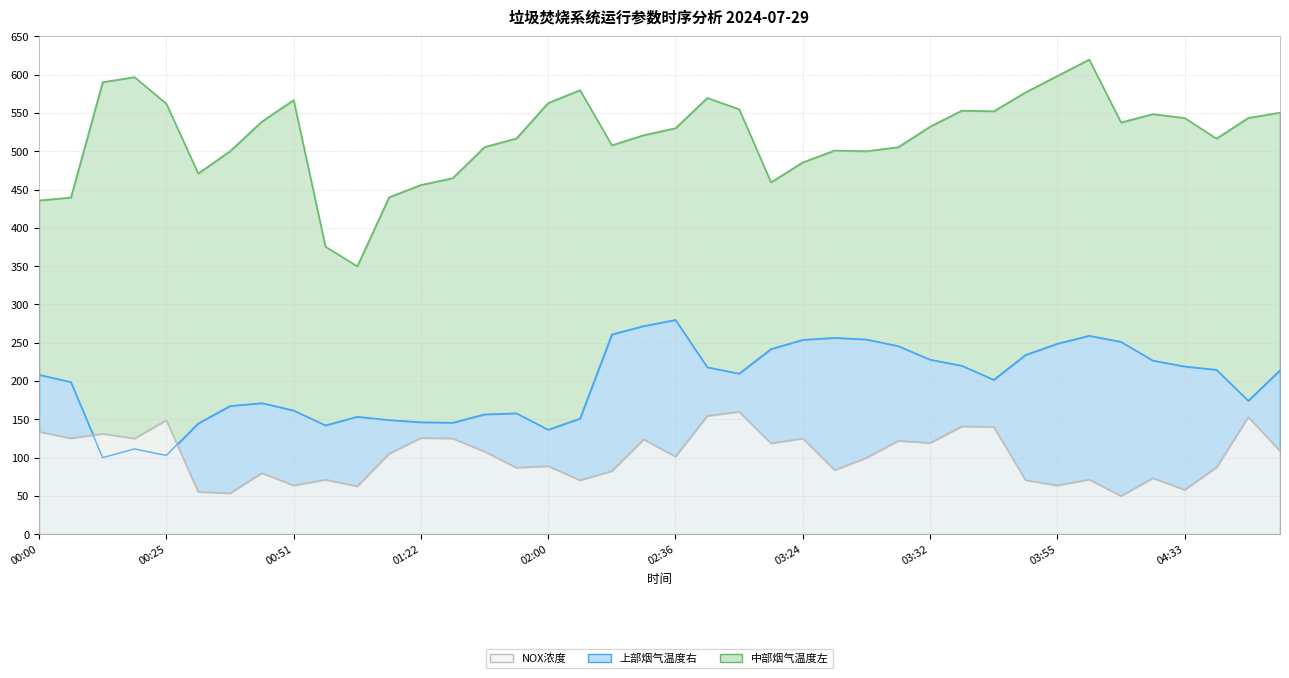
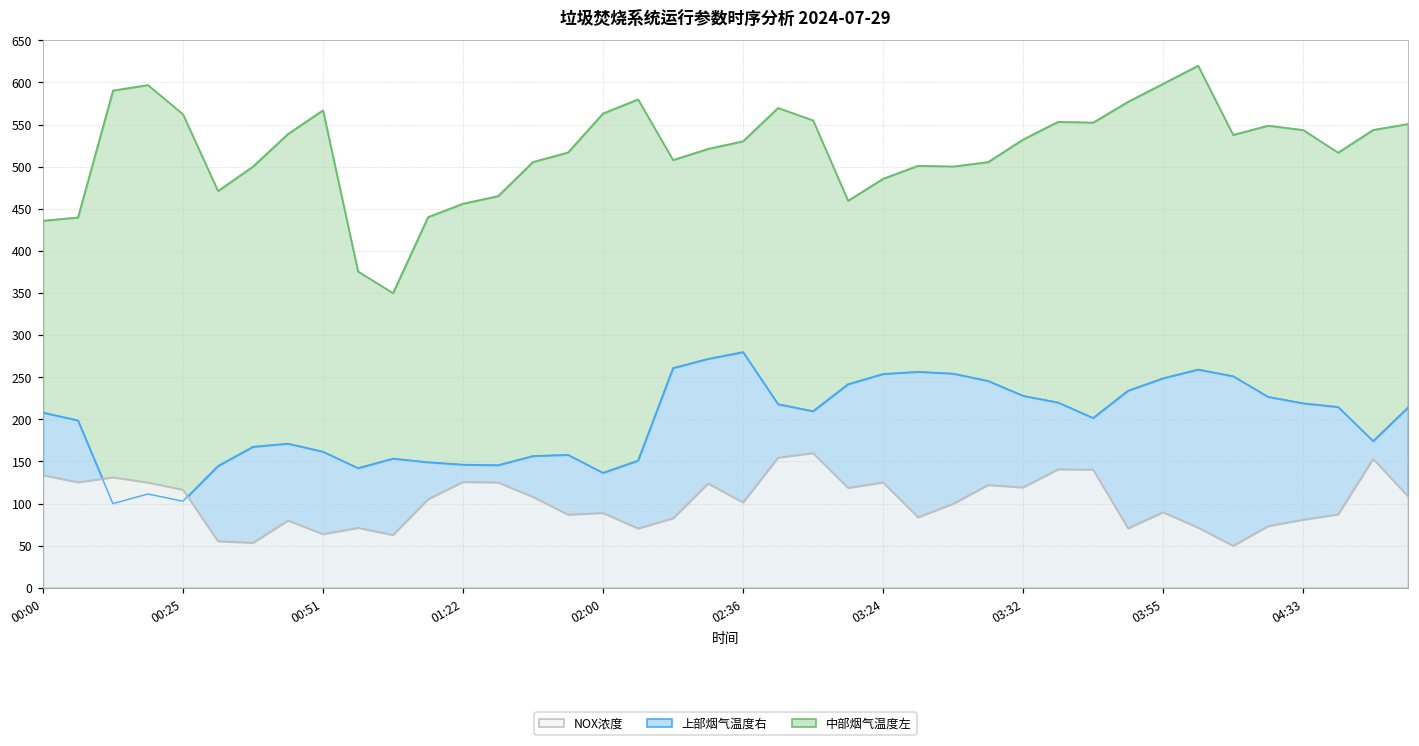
NOX浓度, 00:25: 150 -> 120
NOX浓度, 03:55: 60 -> 90
NOX浓度, 04:33: 60 -> 80
